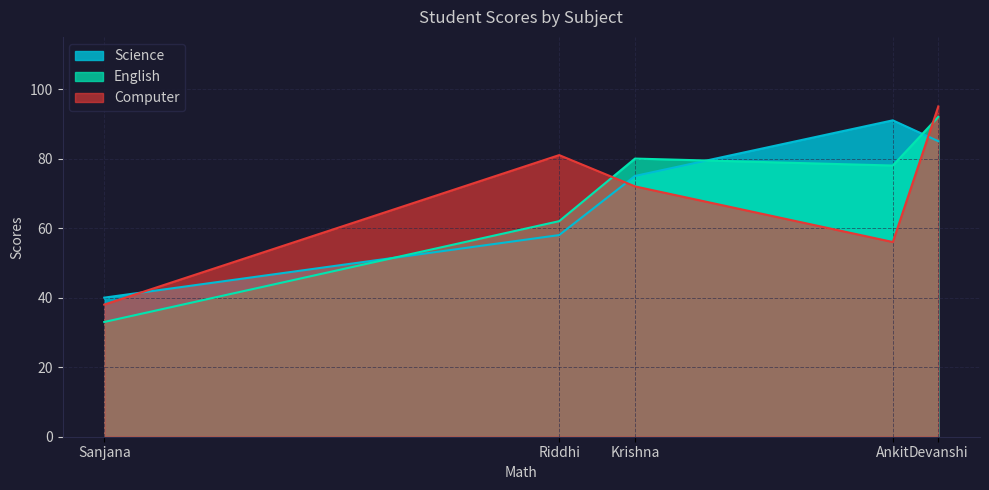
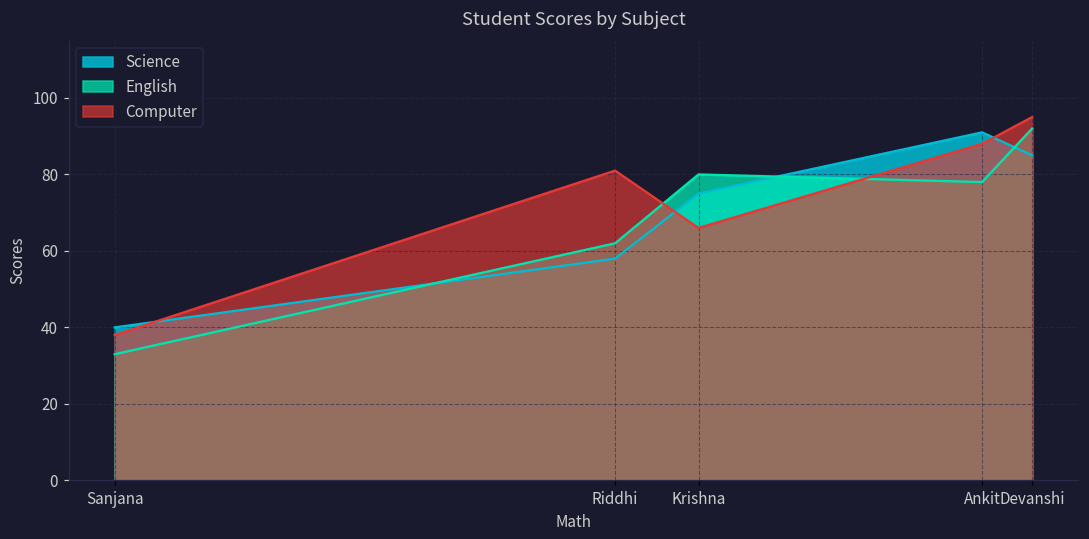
Computer, Krishna: 72 -> 66
Computer, Ankit: 56 -> 88
